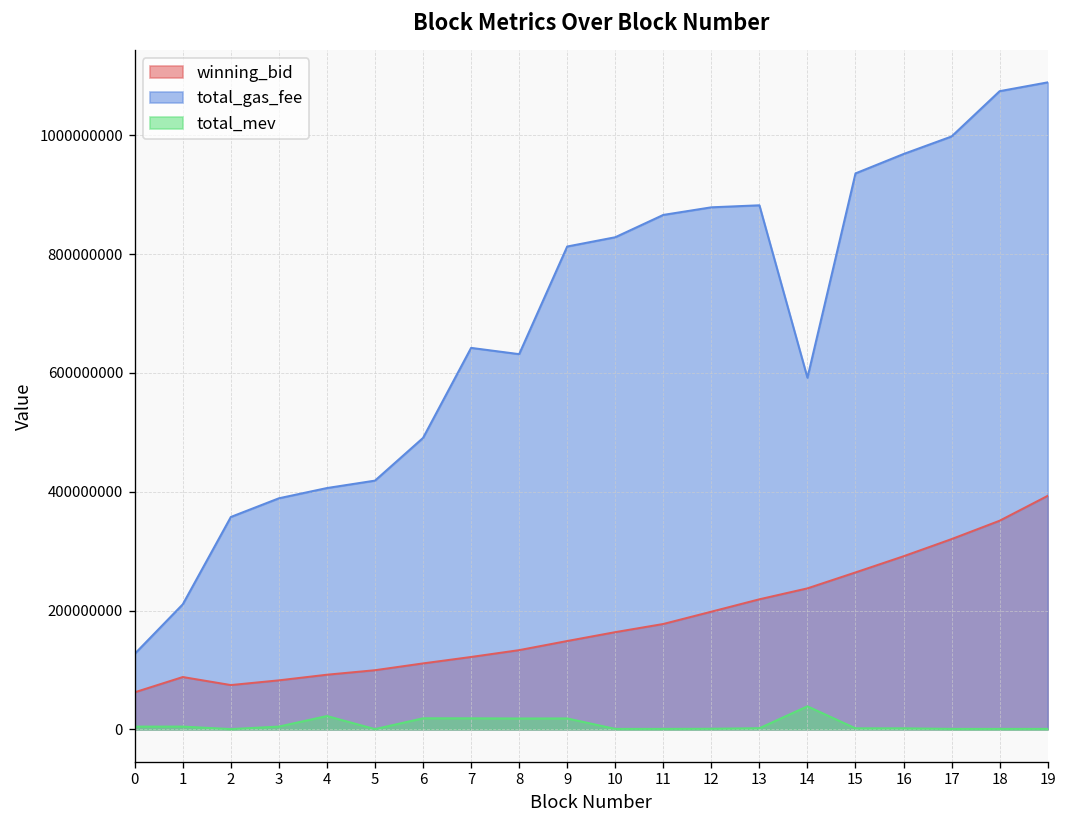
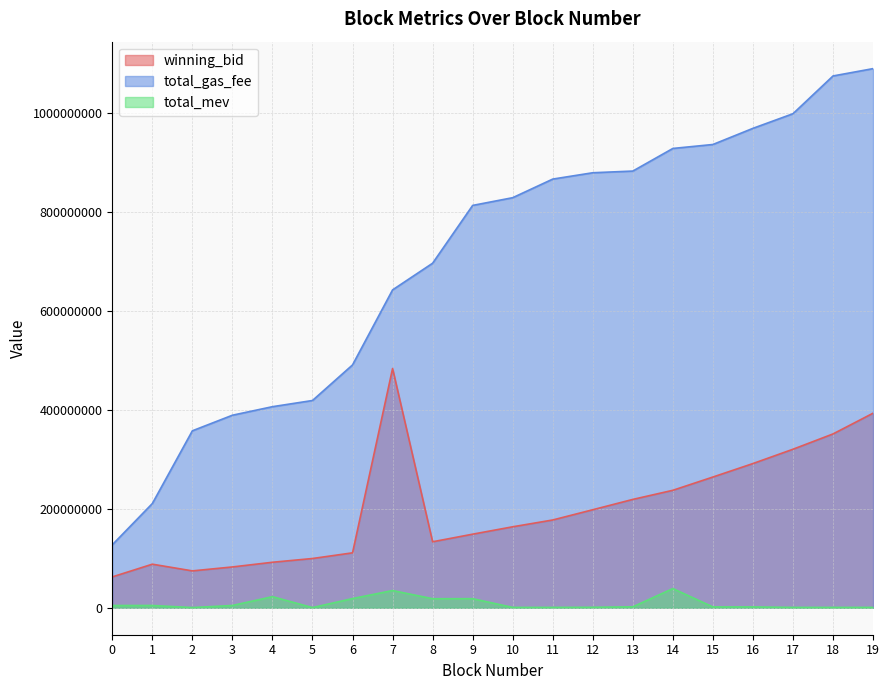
winning_bid, 7: 120000000 -> 480000000
total_mev, 7: 20000000 -> 30000000
total_gas_fee, 8: 630000000 -> 700000000
total_gas_fee, 14: 590000000 -> 930000000
